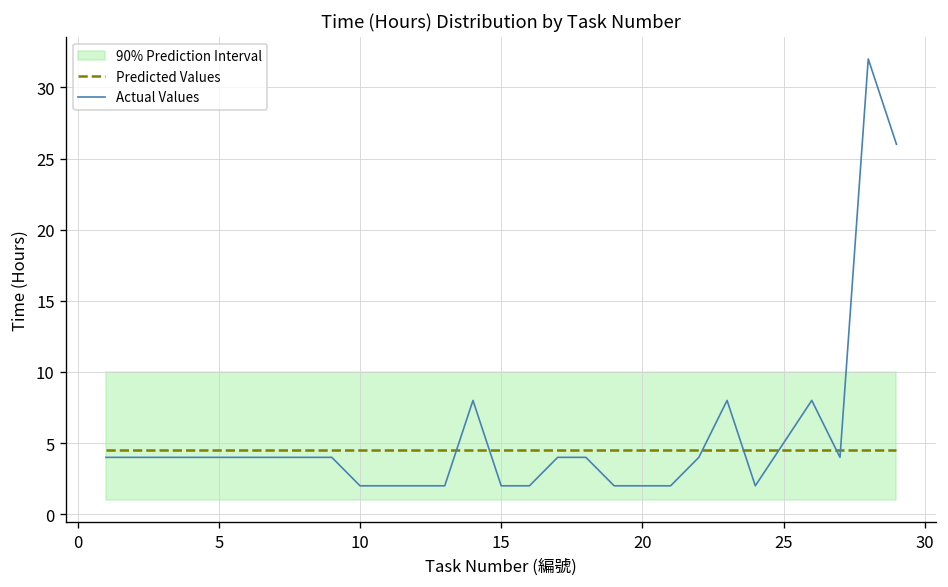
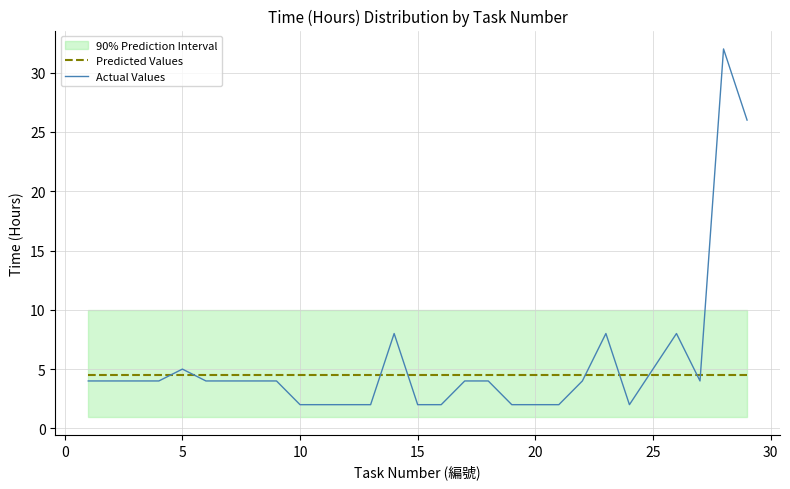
Actual Values, 5: 4 -> 5
